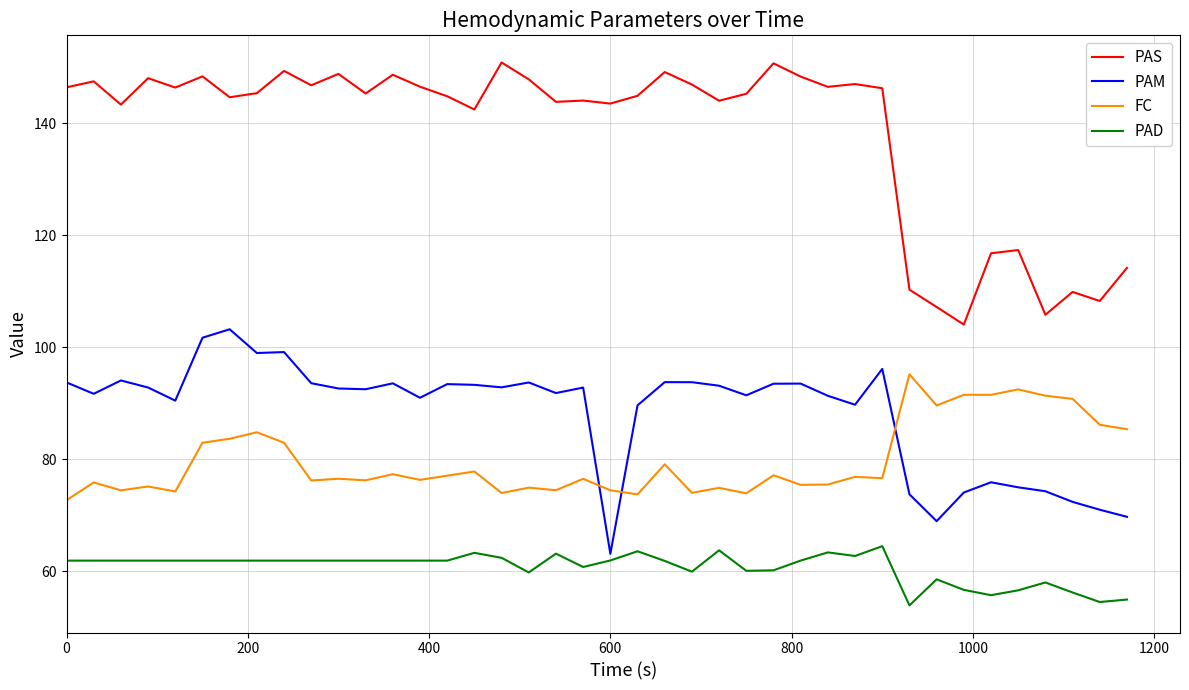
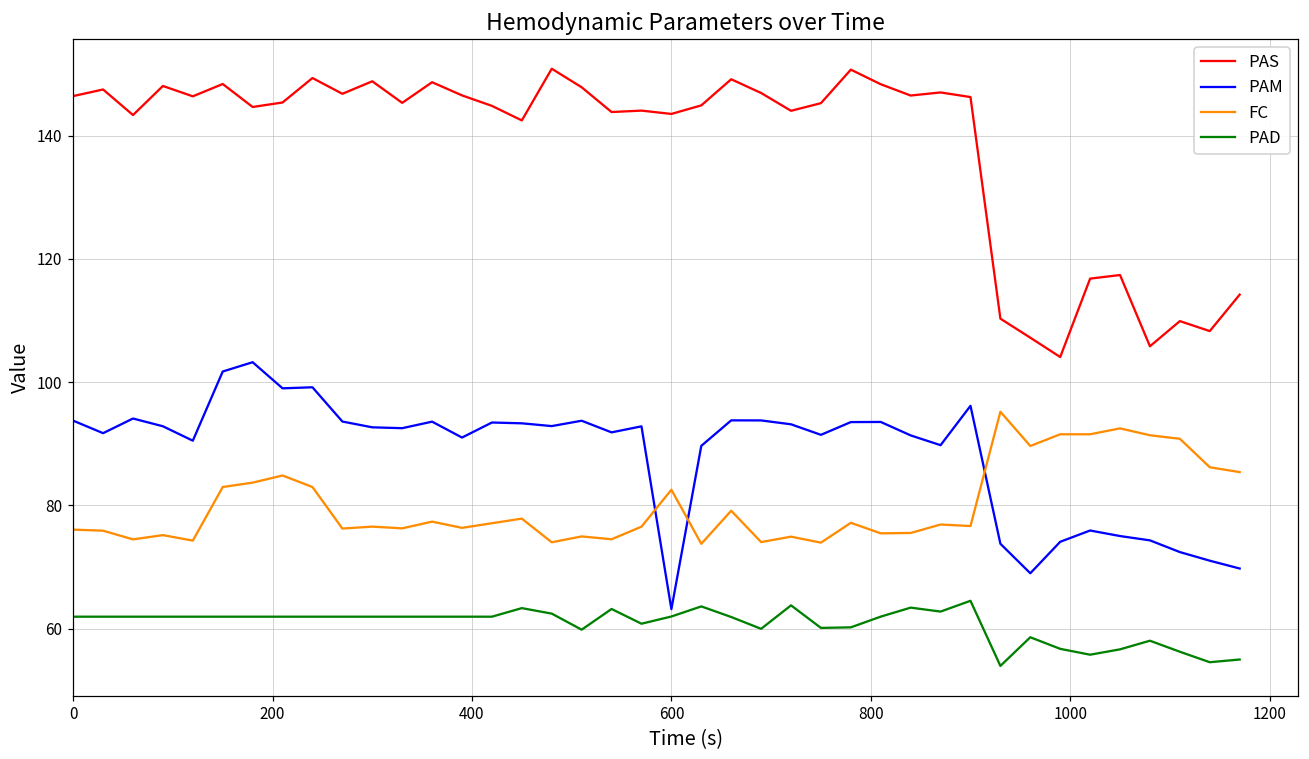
FC, 0: 73 -> 76
FC, 600: 74 -> 83
